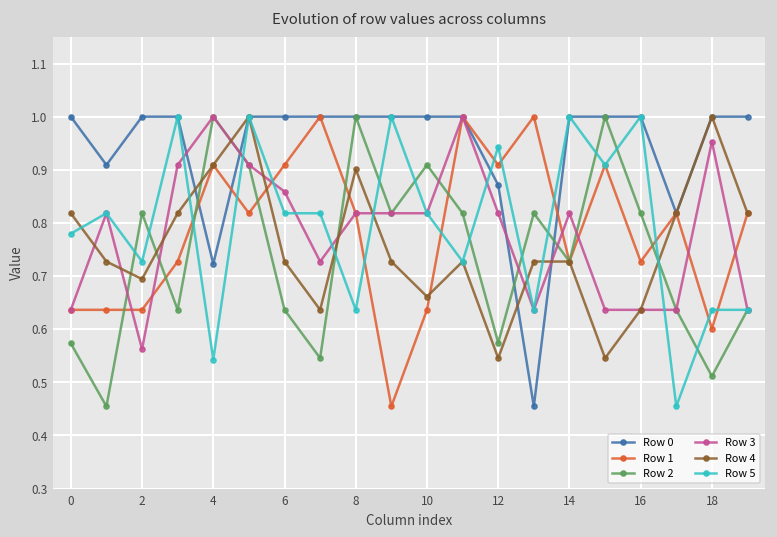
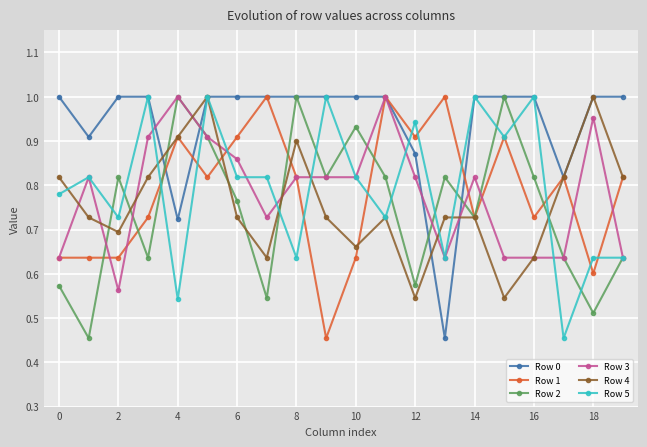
Row 2, 6: 0.64 -> 0.77
Row 2, 10: 0.91 -> 0.93
